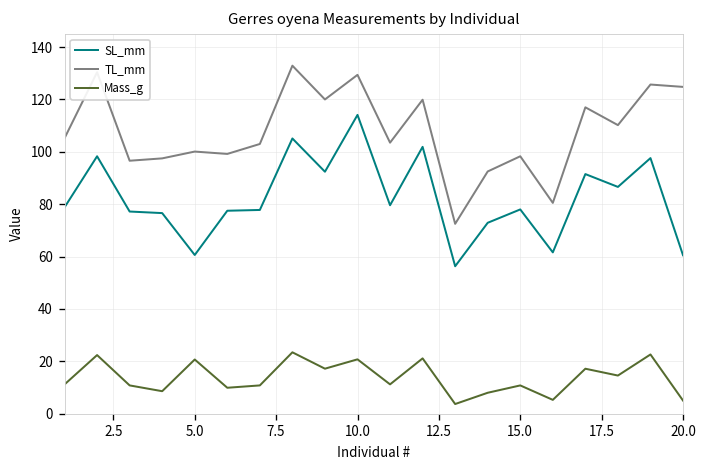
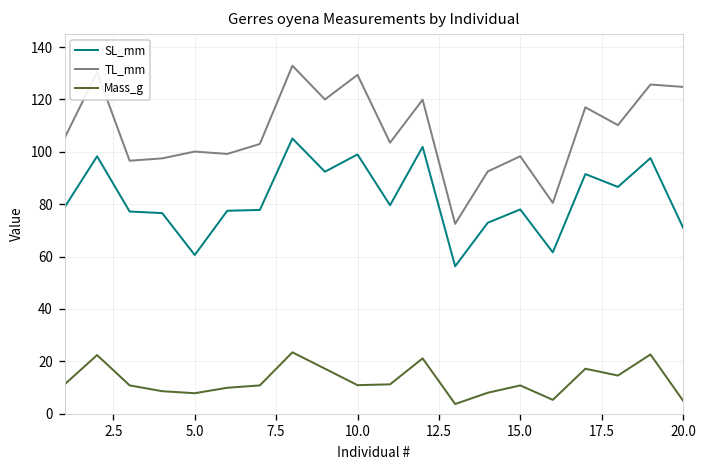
Mass_g, 5.0: 21 -> 8
SL_mm, 10.0: 114 -> 99
Mass_g, 10.0: 21 -> 11
SL_mm, 20.0: 61 -> 71
